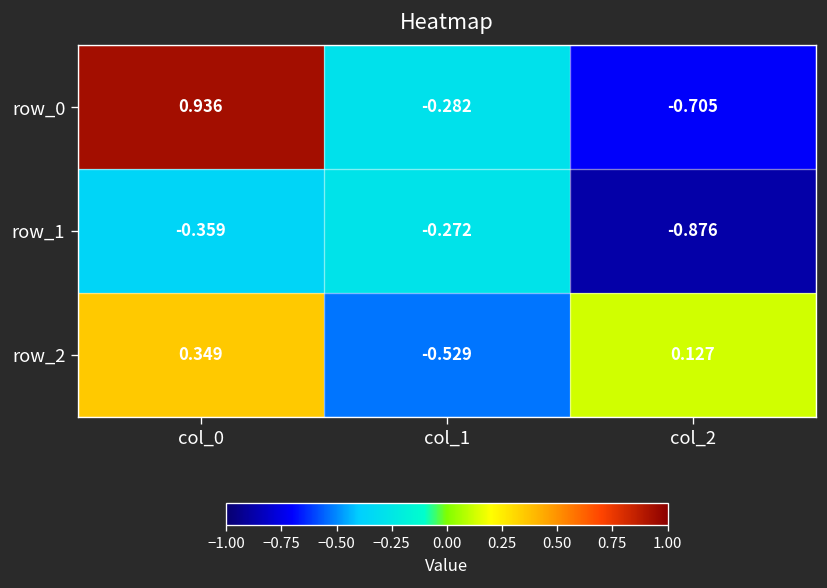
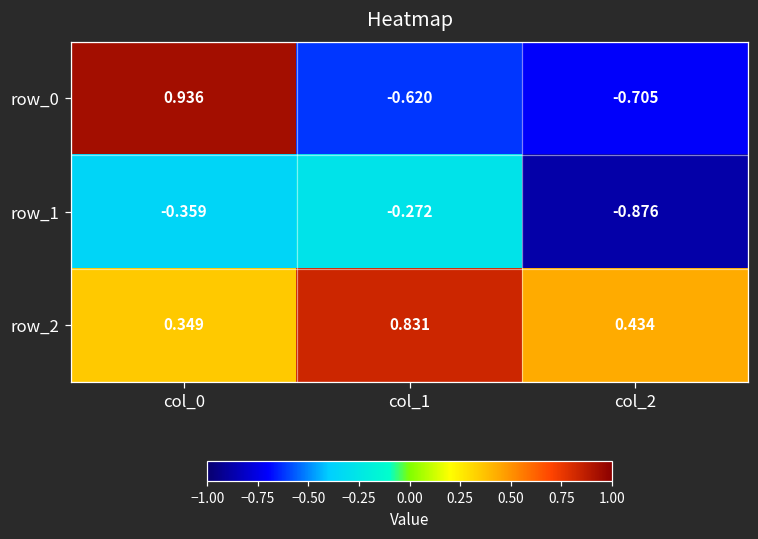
row_0, col_1: -0.282 -> -0.620
row_2, col_1: -0.529 -> 0.831
row_2, col_2: 0.127 -> 0.434
